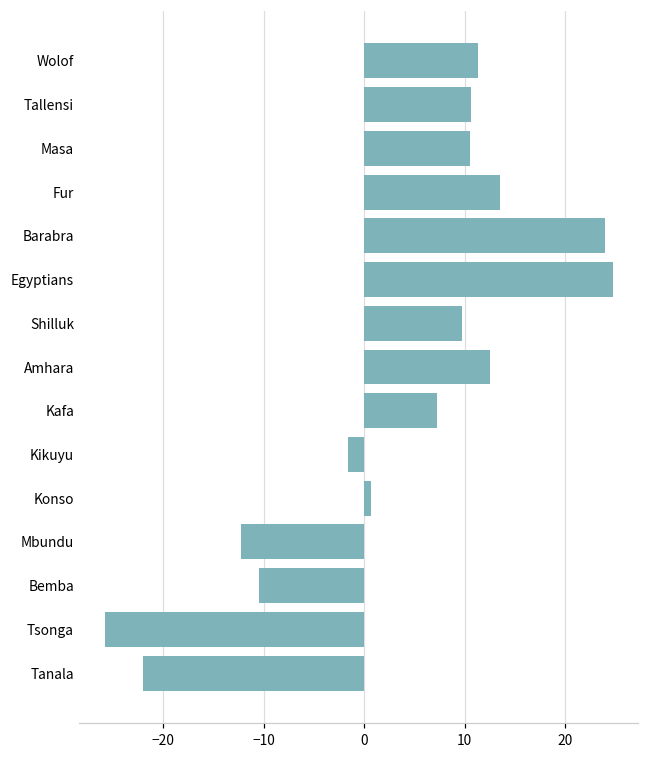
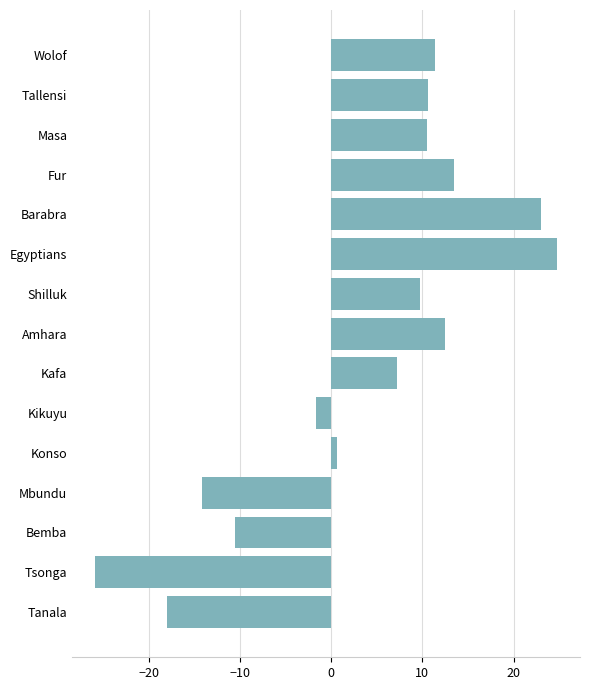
Barabra: 24 -> 23
Mbundu: -12 -> -14
Tanala: -22 -> -18
